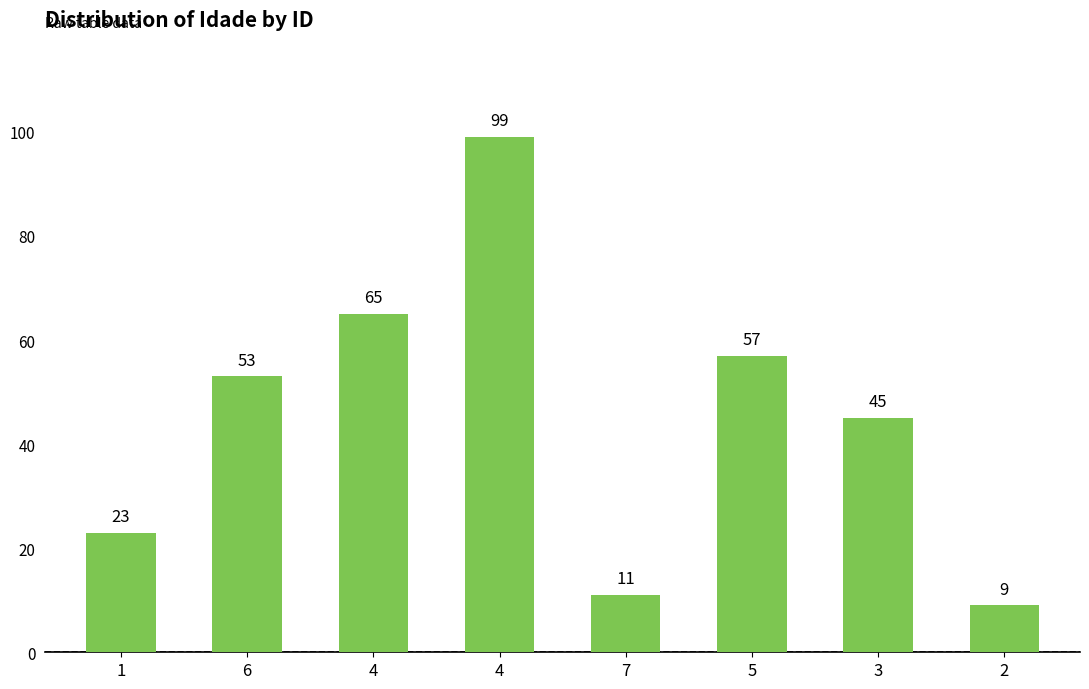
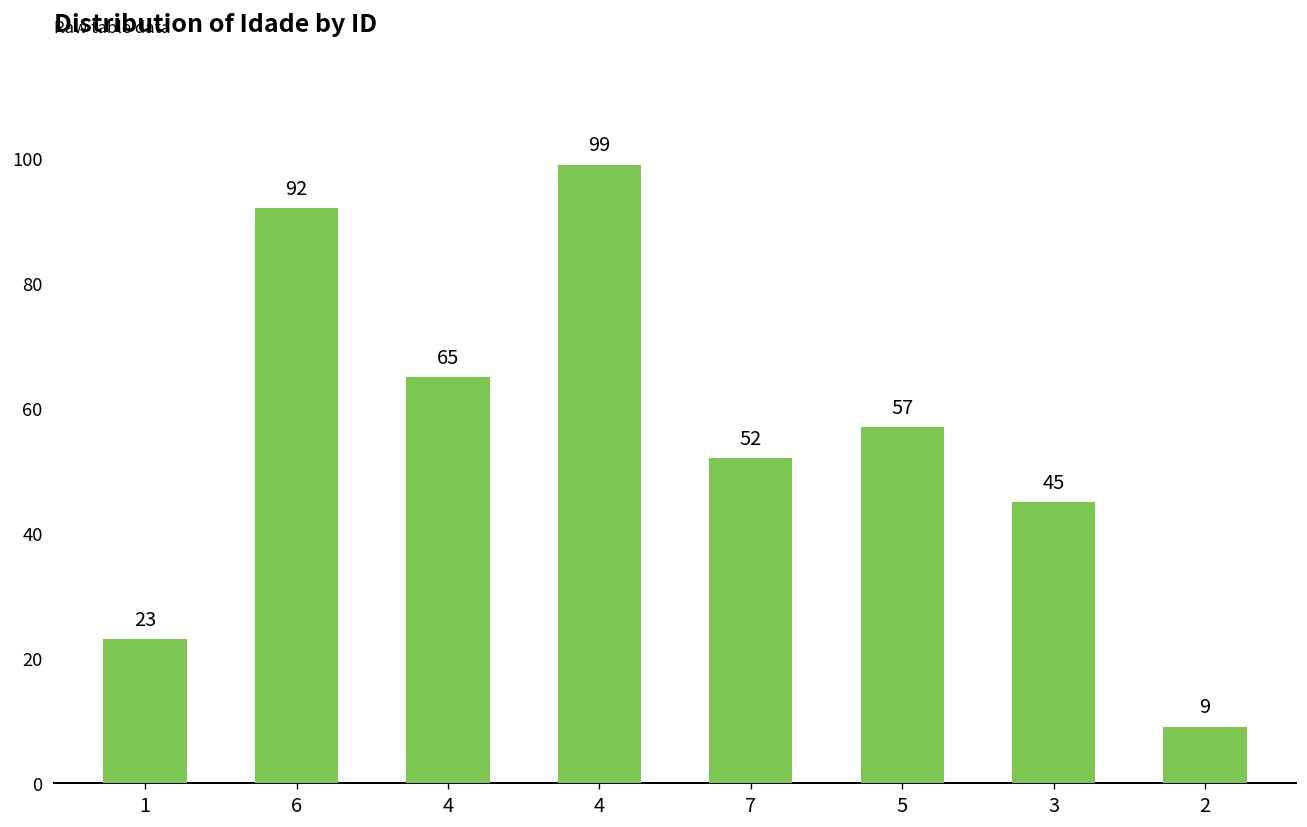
6: 53 -> 92
7: 11 -> 52
